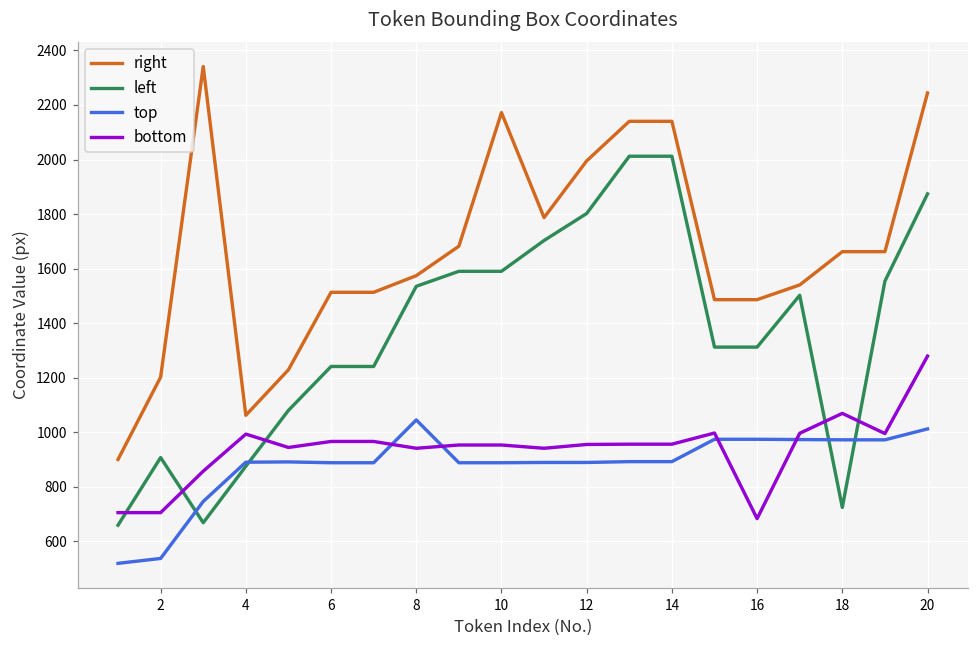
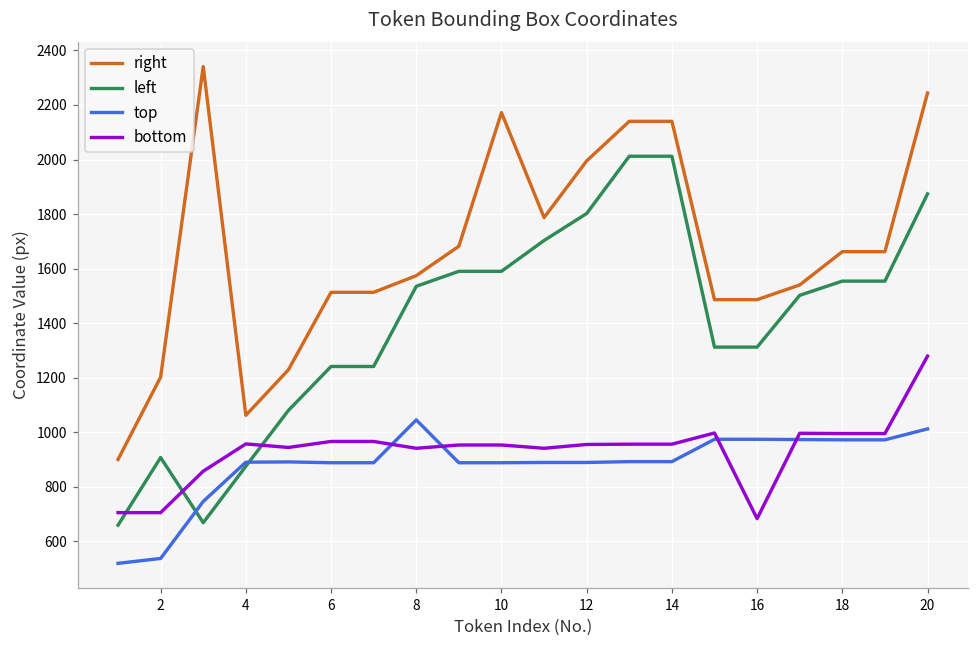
bottom, 4: 990 -> 960
left, 18: 720 -> 1550
bottom, 18: 1070 -> 1000
